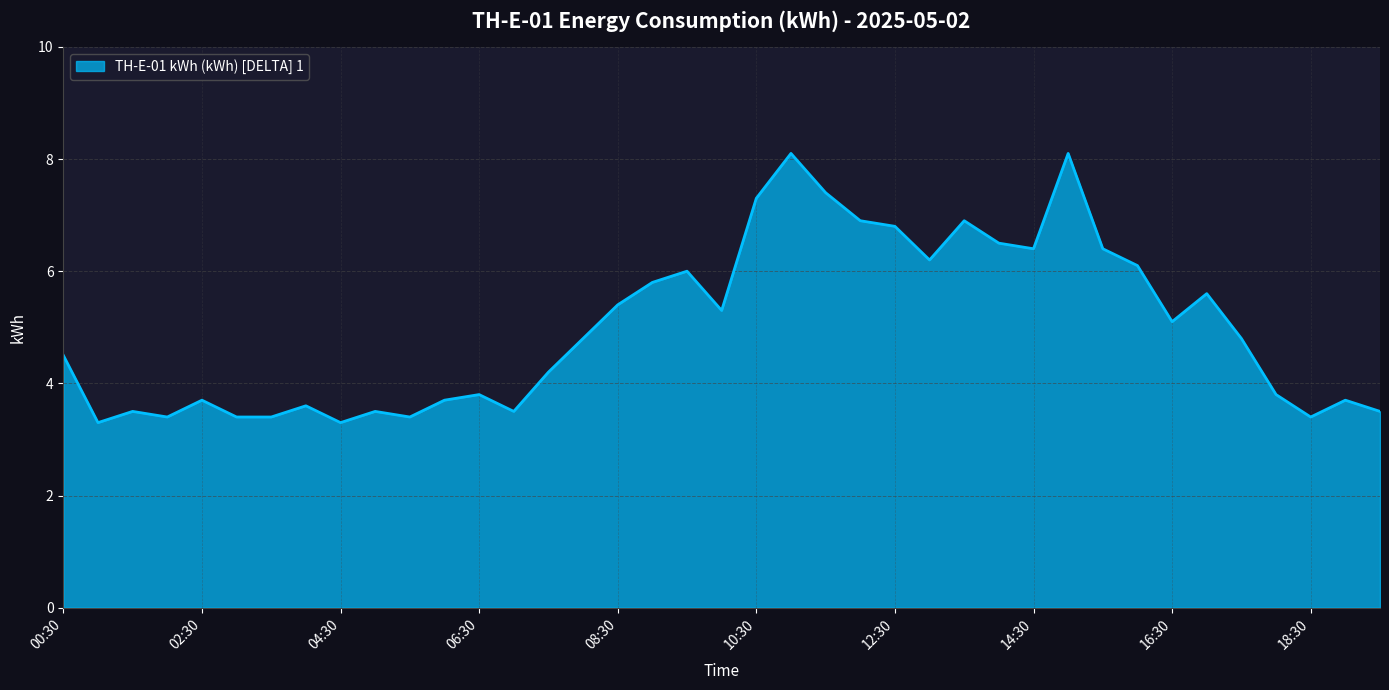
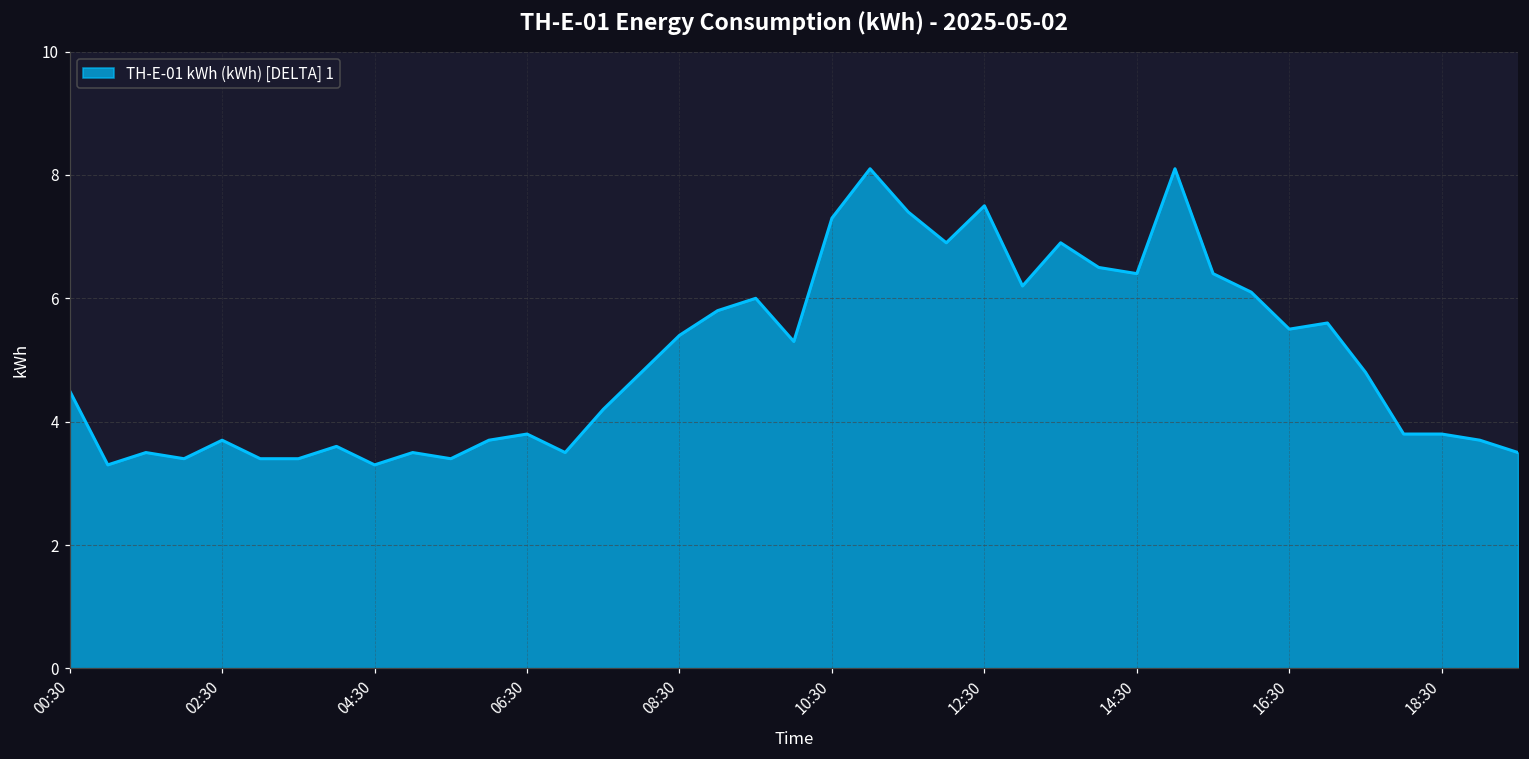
12:30: 6.8 -> 7.5
16:30: 5.1 -> 5.5
18:30: 3.4 -> 3.8
